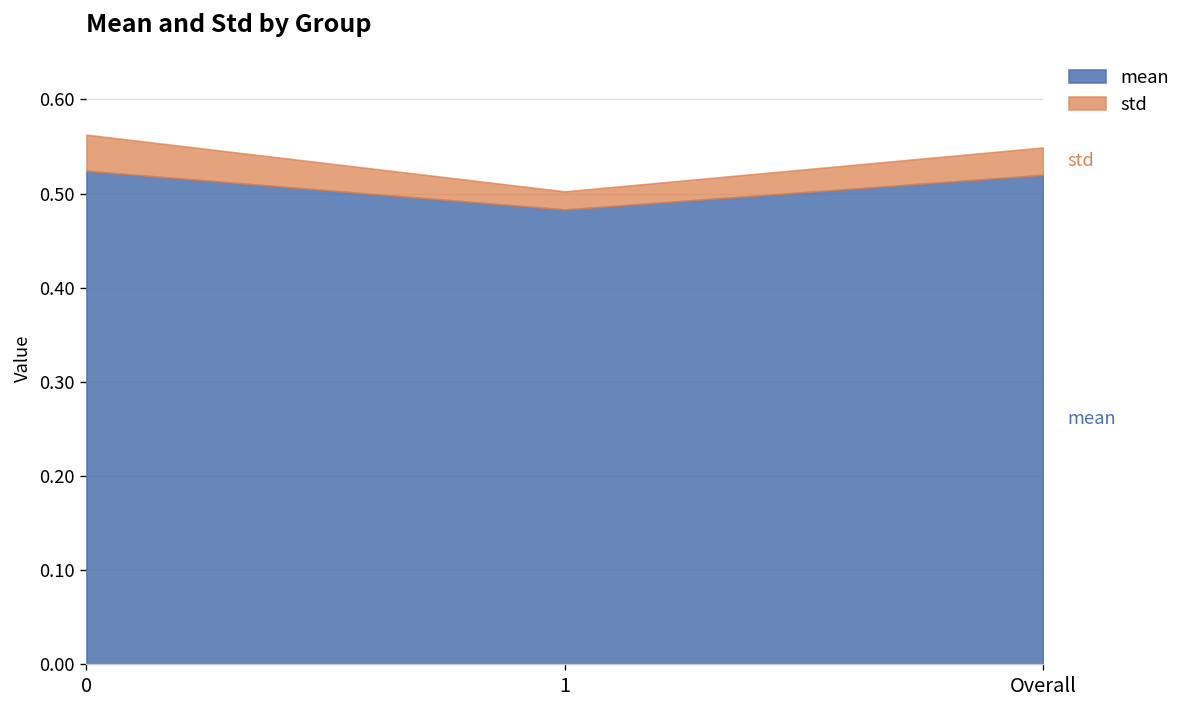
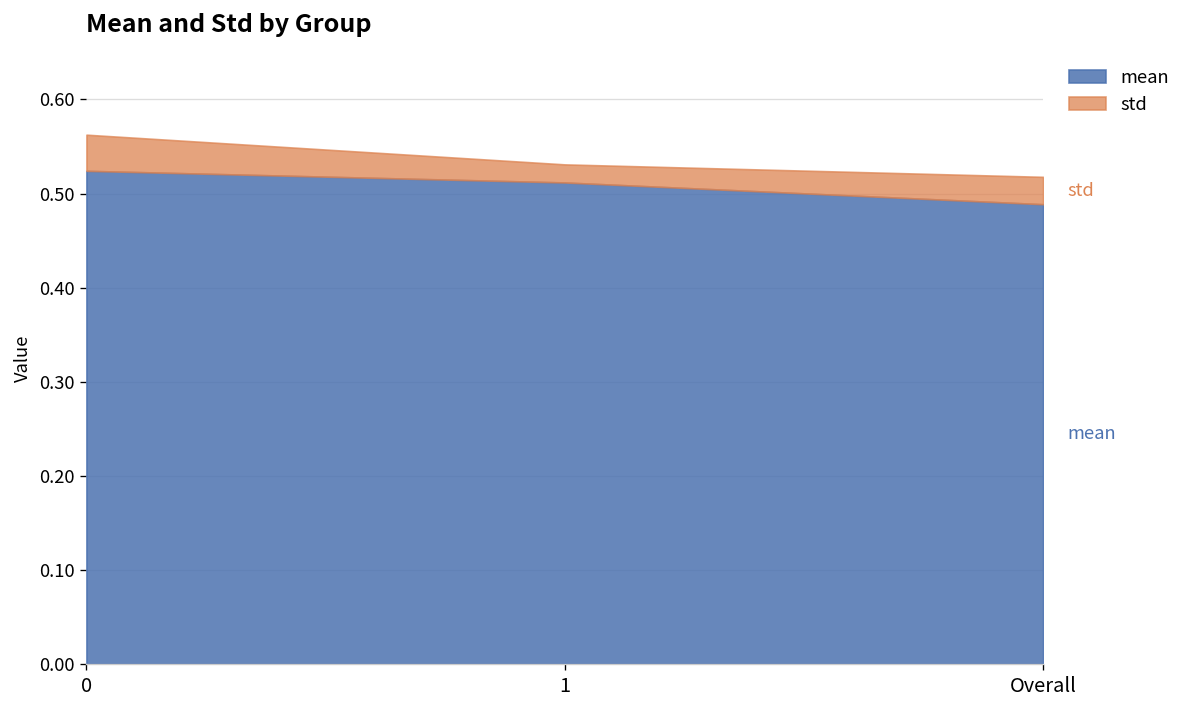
mean, 1: 0.48 -> 0.51
mean, Overall: 0.52 -> 0.49
